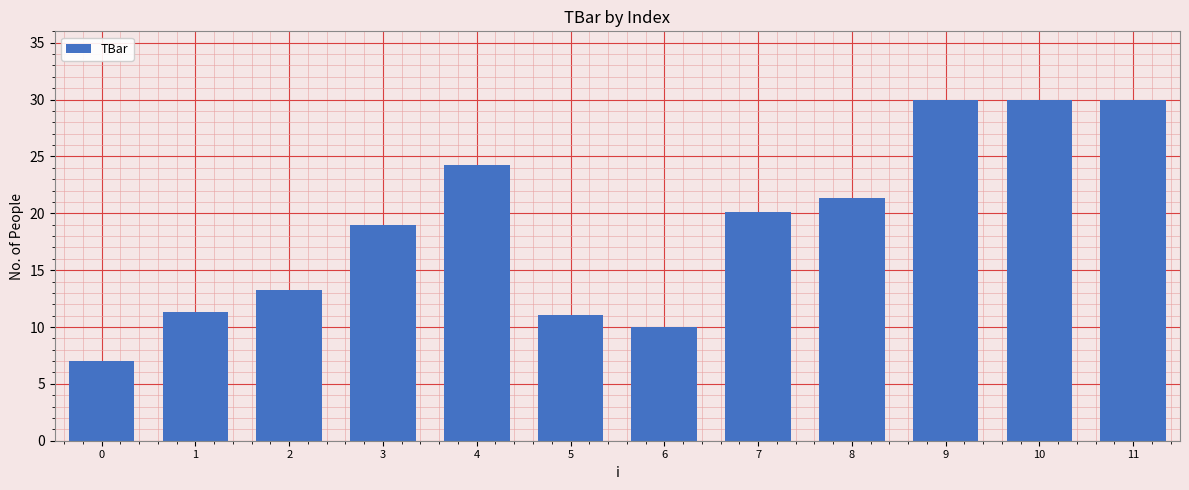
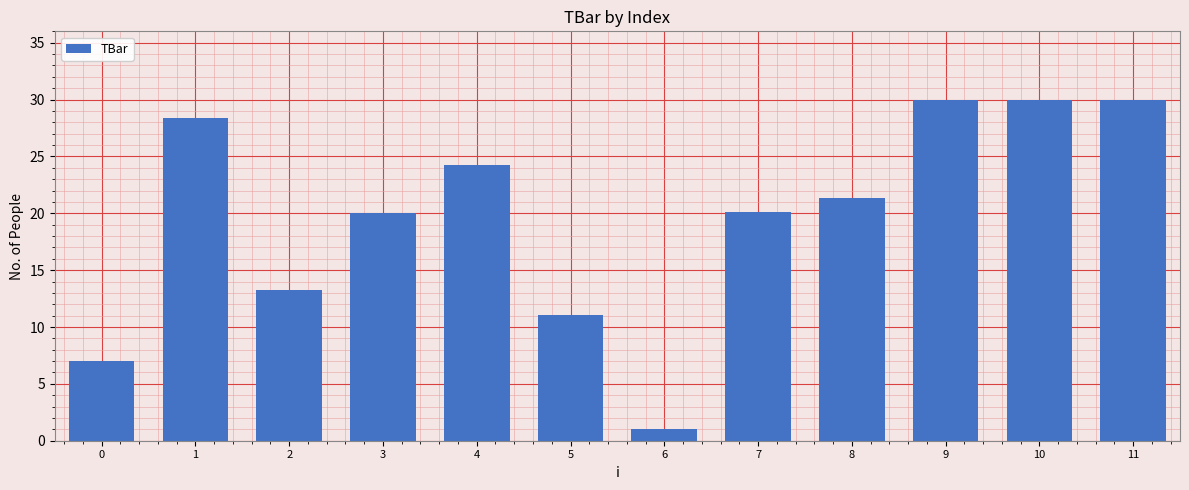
1: 11.3 -> 28.4
3: 19 -> 20
6: 10 -> 1
